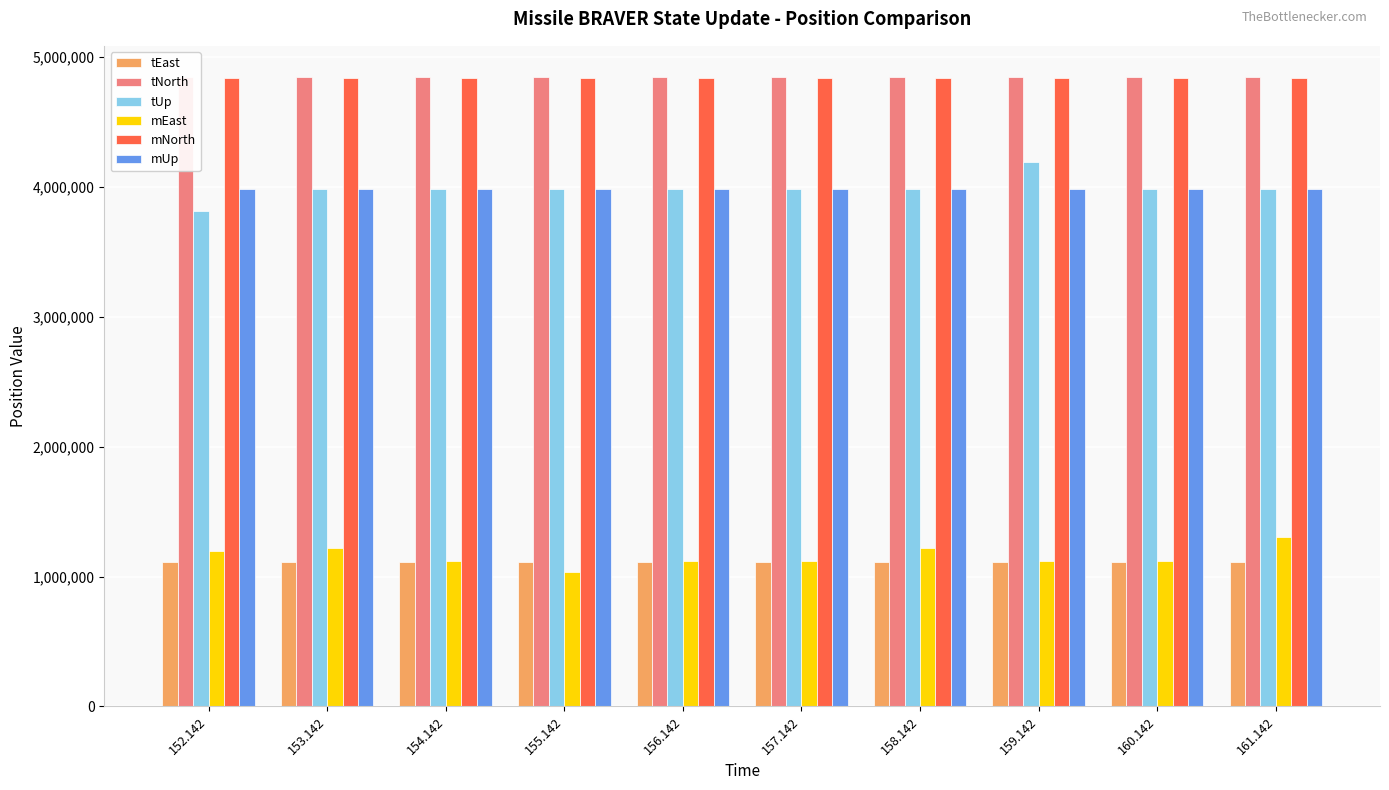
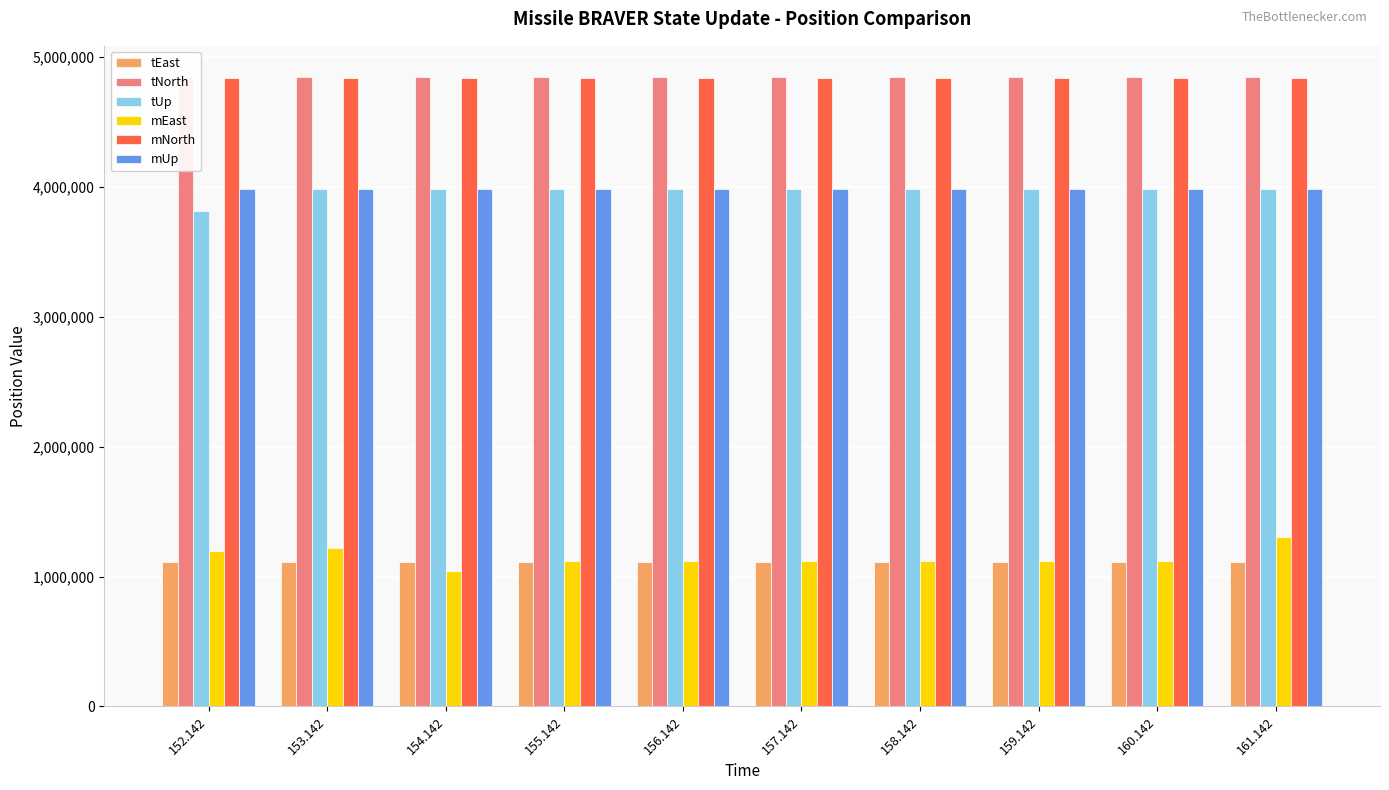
mEast, 154.142: 1,120,000 -> 1,040,000
mEast, 155.142: 1,040,000 -> 1,120,000
mEast, 158.142: 1,220,000 -> 1,120,000
tUp, 159.142: 4,190,000 -> 3,990,000
